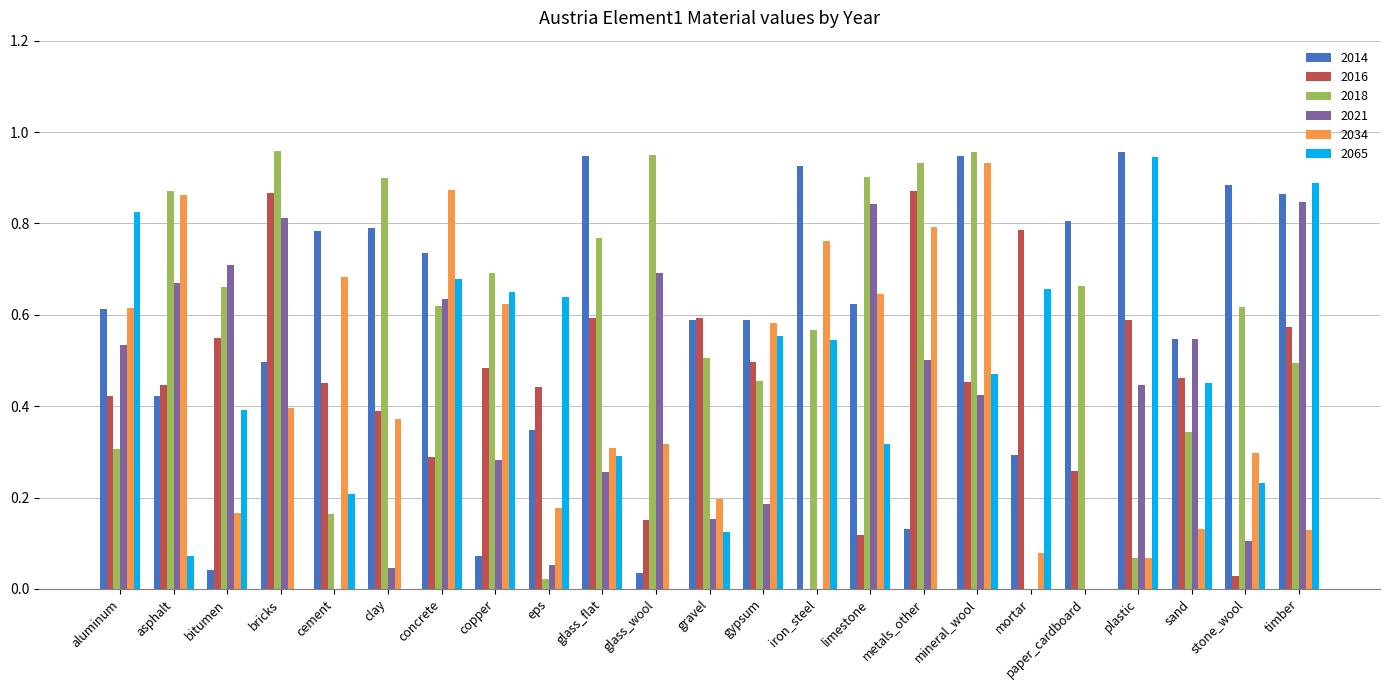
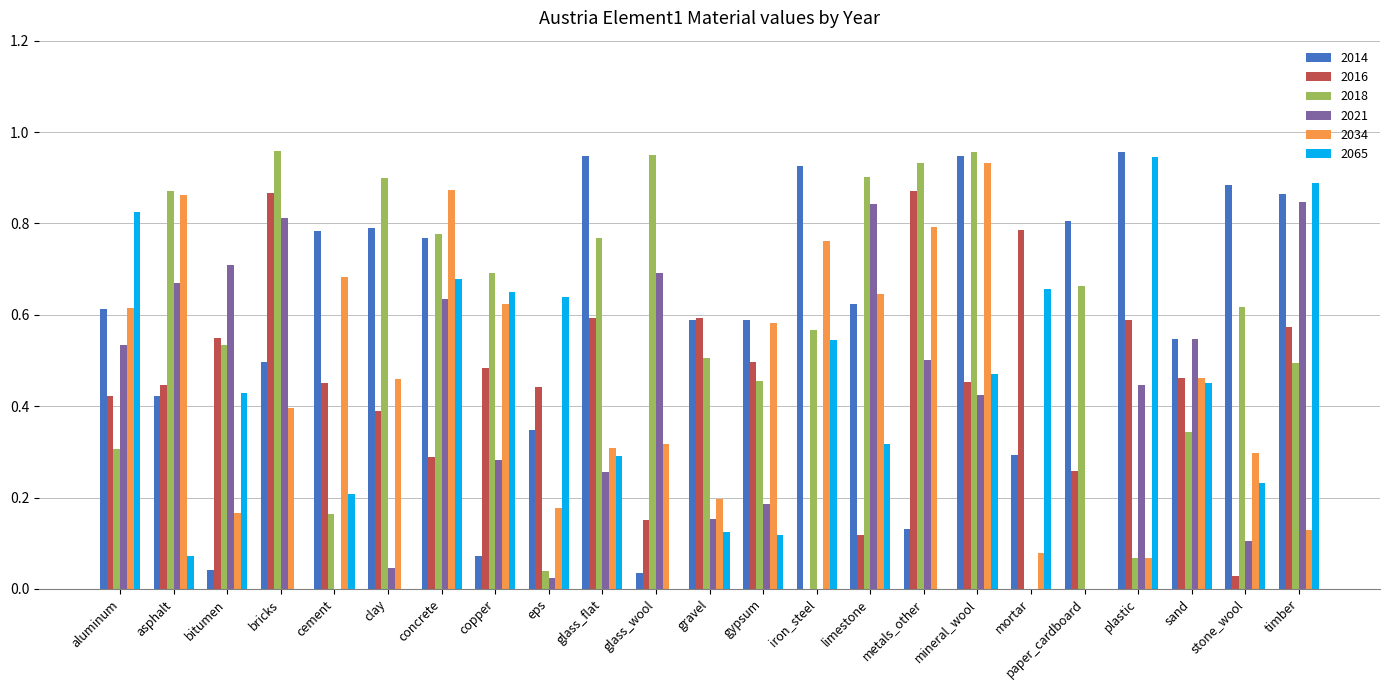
2018, bitumen: 0.66 -> 0.53
2065, bitumen: 0.39 -> 0.43
2034, clay: 0.37 -> 0.46
2014, concrete: 0.74 -> 0.77
2018, concrete: 0.62 -> 0.78
2018, eps: 0.02 -> 0.04
2021, eps: 0.05 -> 0.02
2065, gypsum: 0.55 -> 0.12
2034, sand: 0.13 -> 0.46
